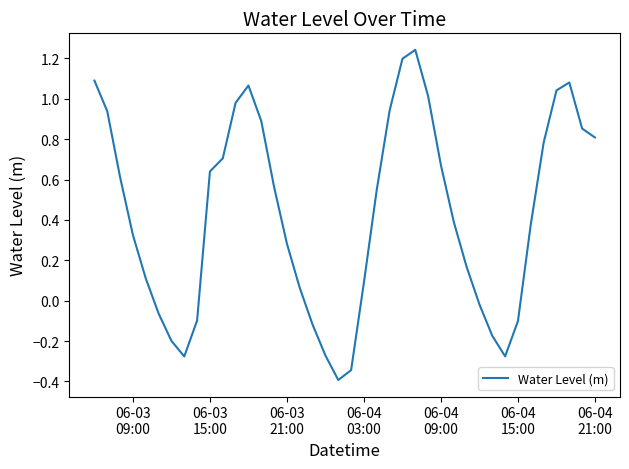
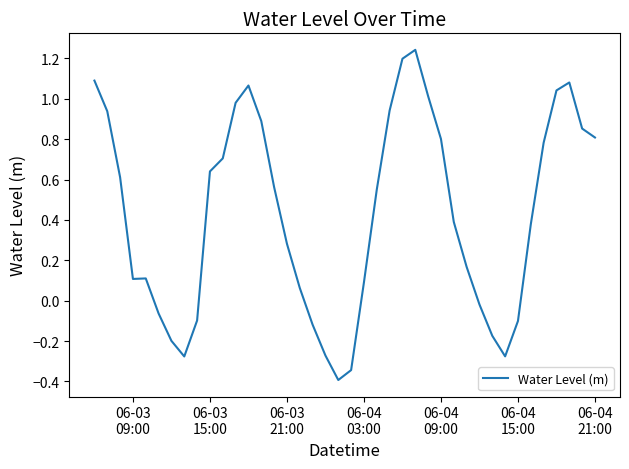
06-03 09:00: 0.33 -> 0.11
06-04 09:00: 0.67 -> 0.80
